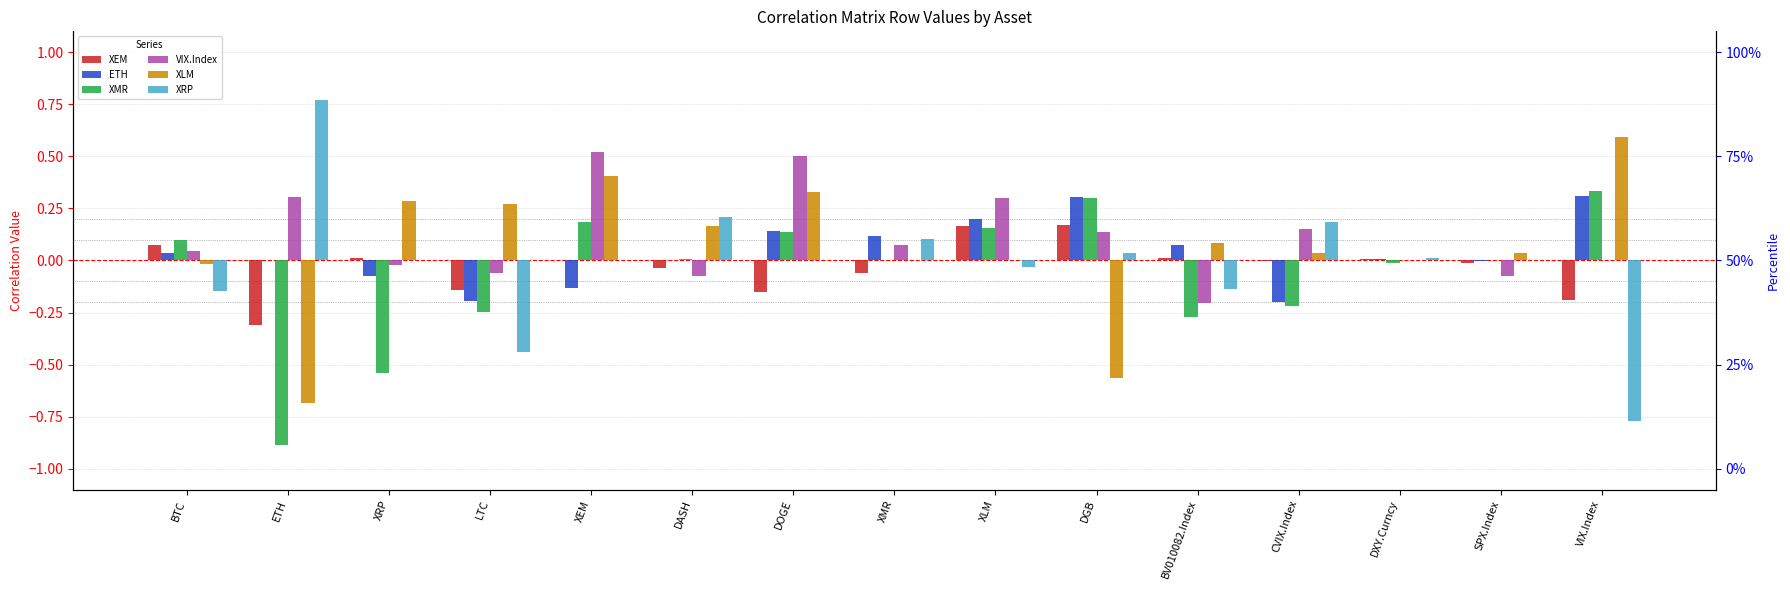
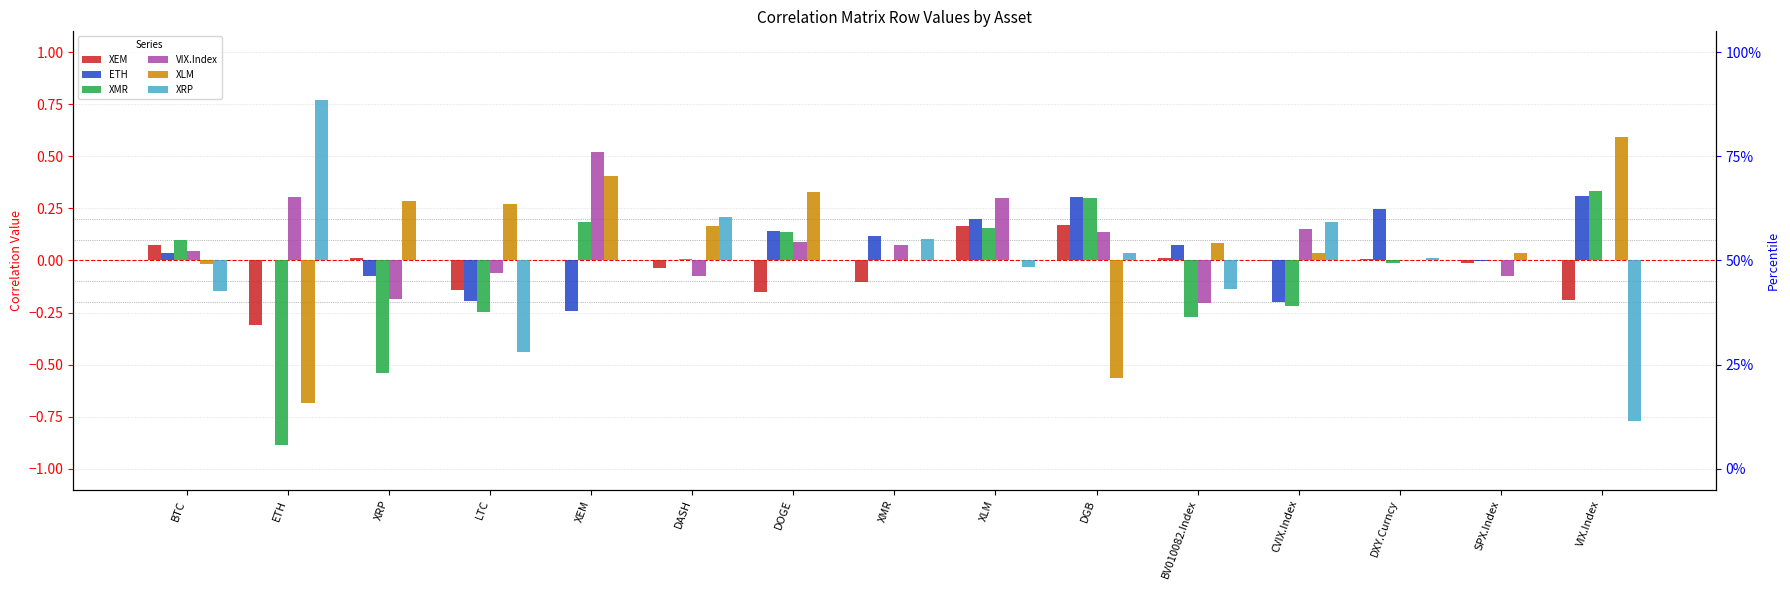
VIX.Index, XRP: -0.02 -> -0.19
ETH, XEM: -0.13 -> -0.24
VIX.Index, DOGE: 0.50 -> 0.09
XEM, XMR: -0.06 -> -0.10
ETH, DXY.Curncy: 0.01 -> 0.25
